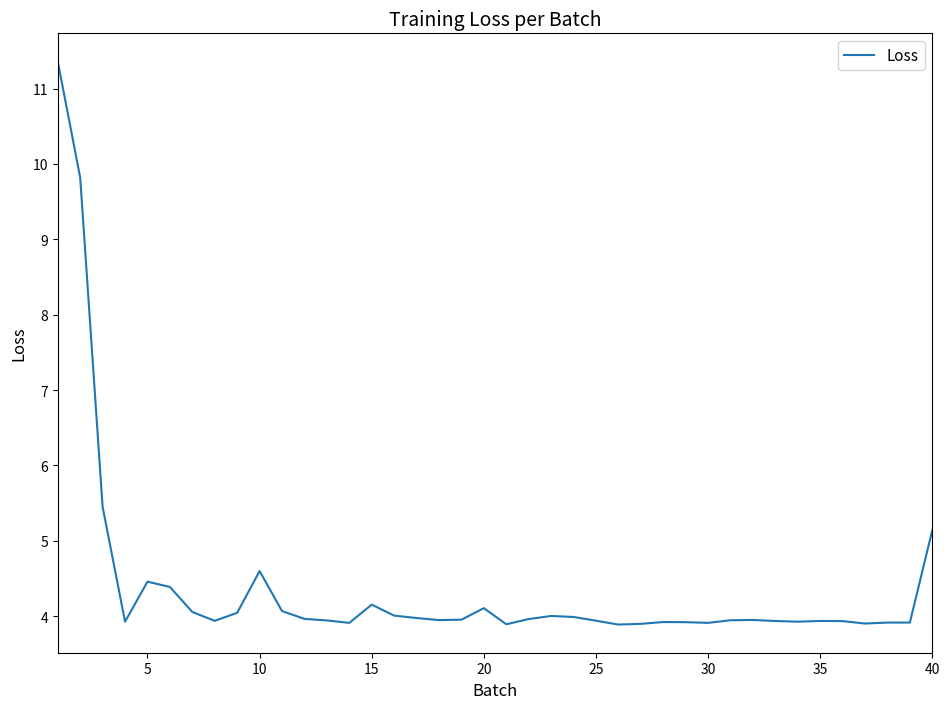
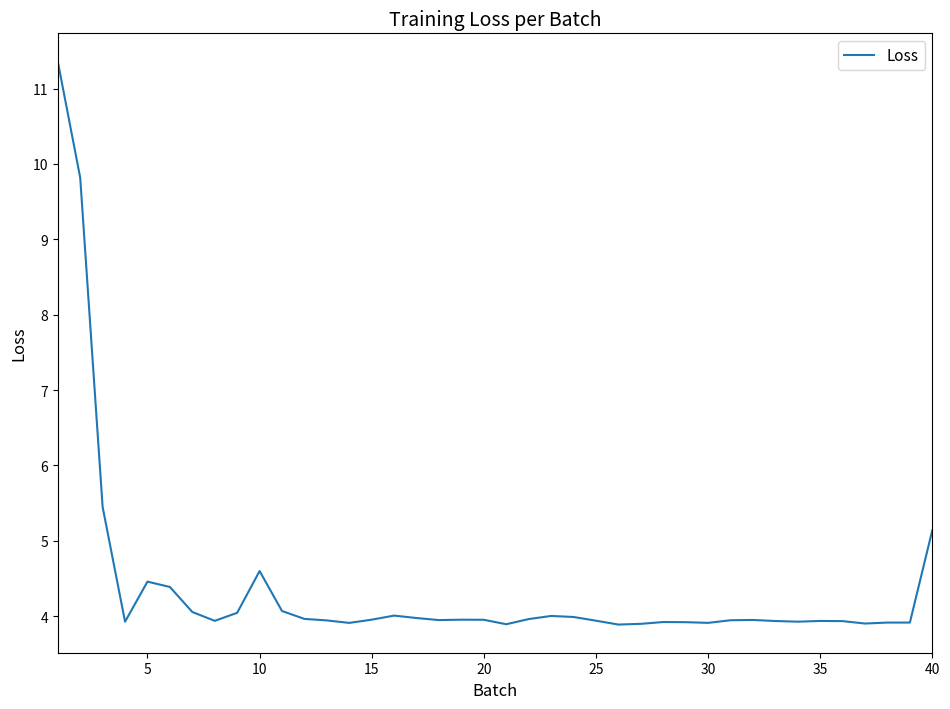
15: 4.2 -> 4.0
20: 4.1 -> 4.0
